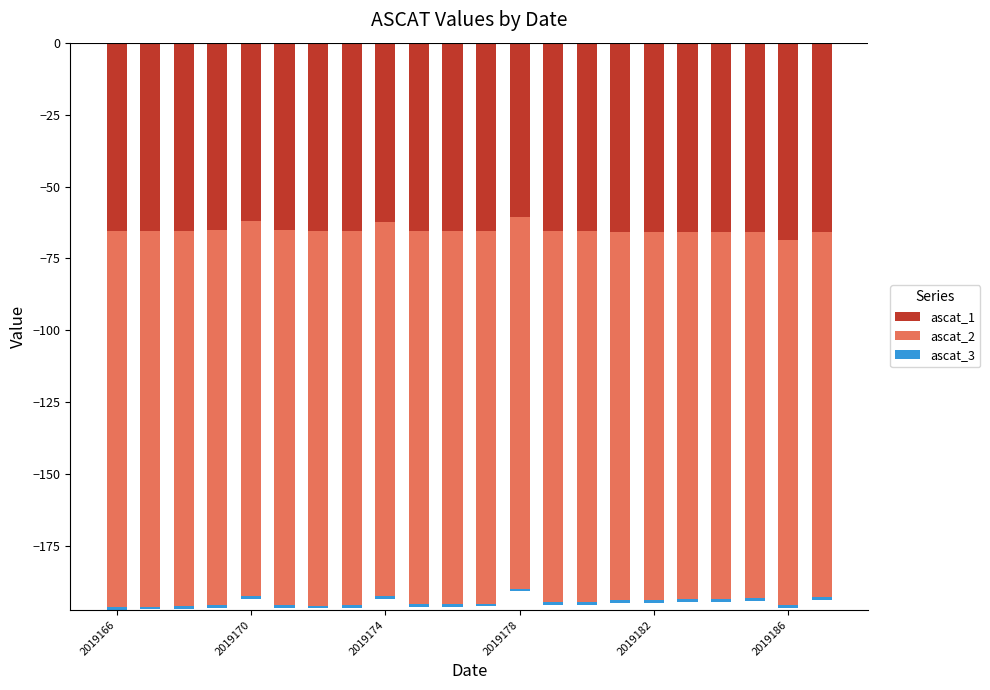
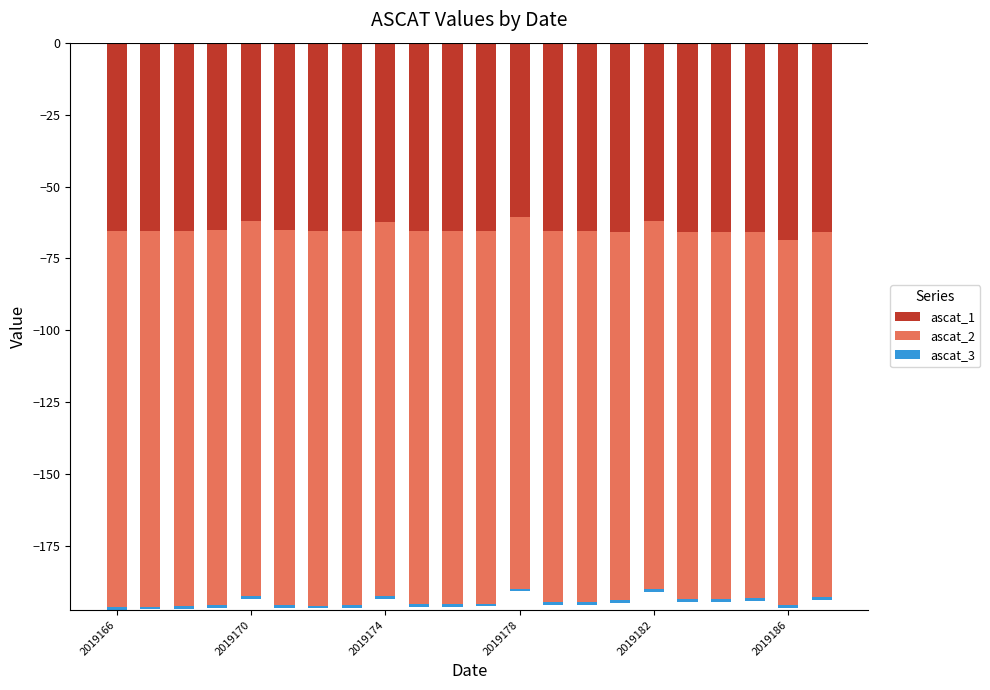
ascat_1, 2019182: -66 -> -62
